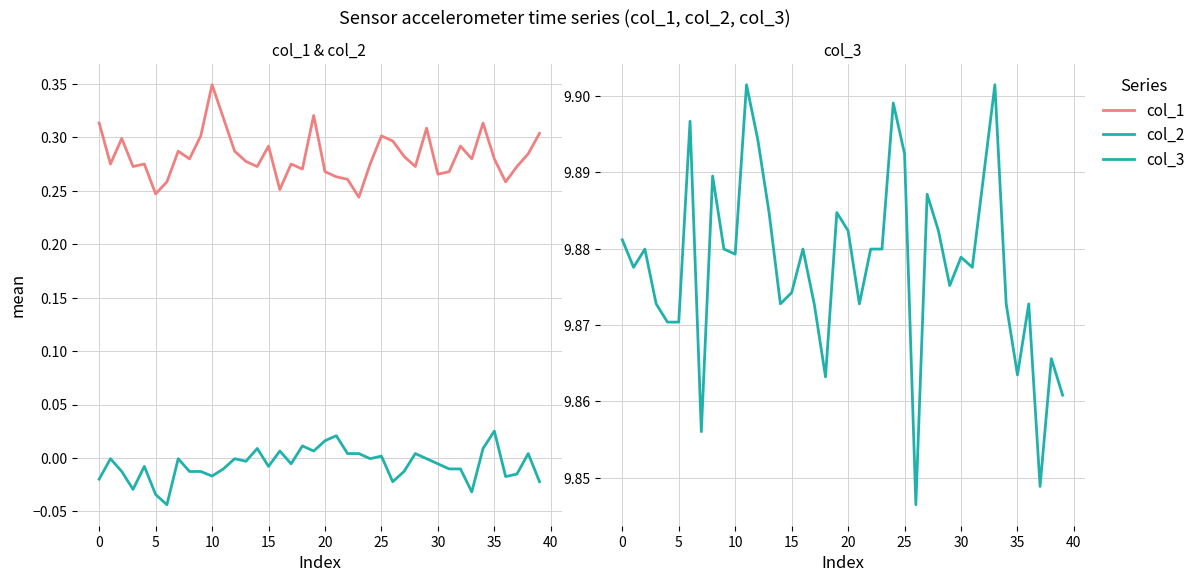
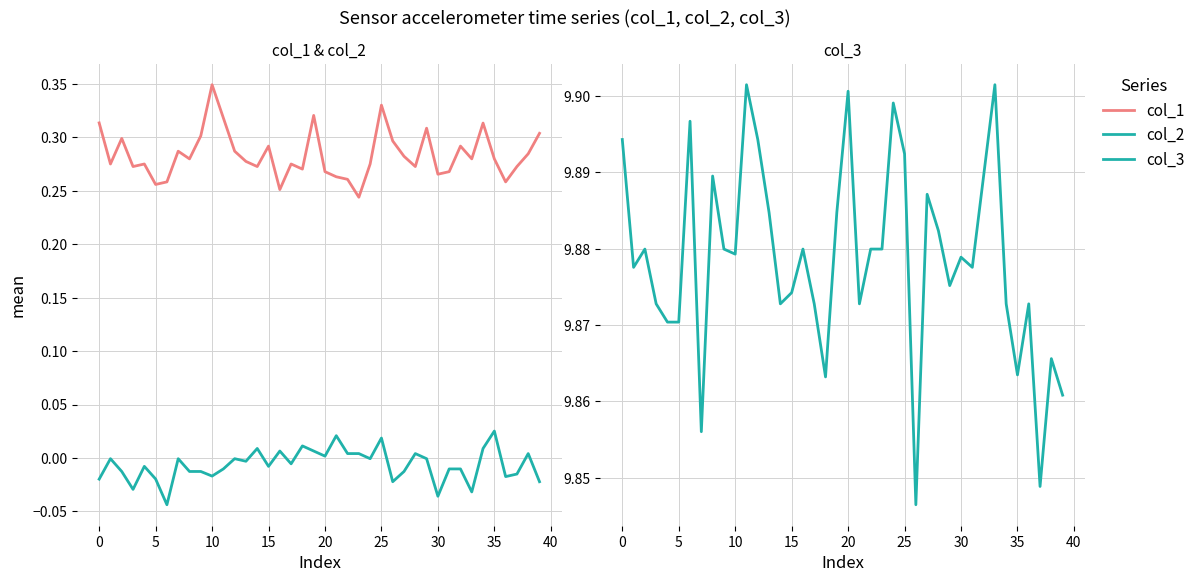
col_1 & col_2, col_1, 5: 0.247 -> 0.256
col_1 & col_2, col_2, 5: -0.034 -> -0.020
col_1 & col_2, col_2, 20: 0.016 -> 0.002
col_1 & col_2, col_1, 25: 0.301 -> 0.330
col_1 & col_2, col_2, 25: 0.002 -> 0.019
col_1 & col_2, col_2, 30: -0.005 -> -0.036
col_3, 0: 9.881 -> 9.894
col_3, 20: 9.882 -> 9.901
